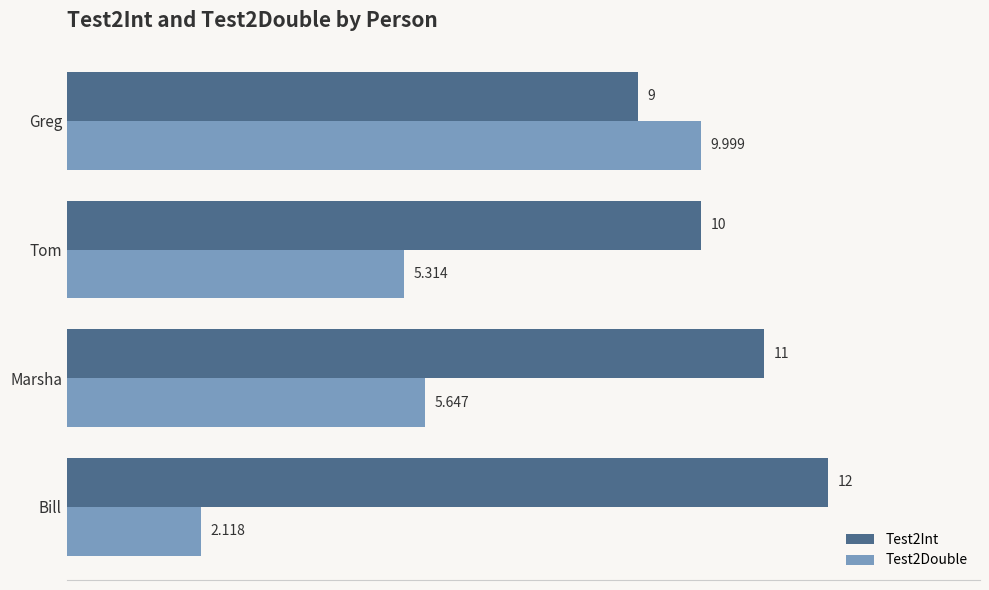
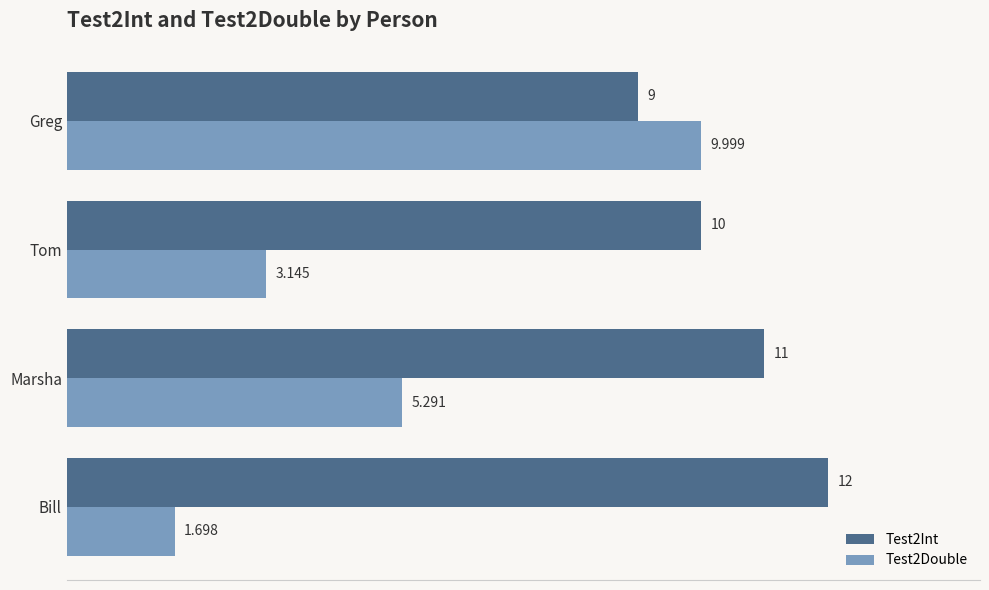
Test2Double, Tom: 5.314 -> 3.145
Test2Double, Marsha: 5.647 -> 5.291
Test2Double, Bill: 2.118 -> 1.698
